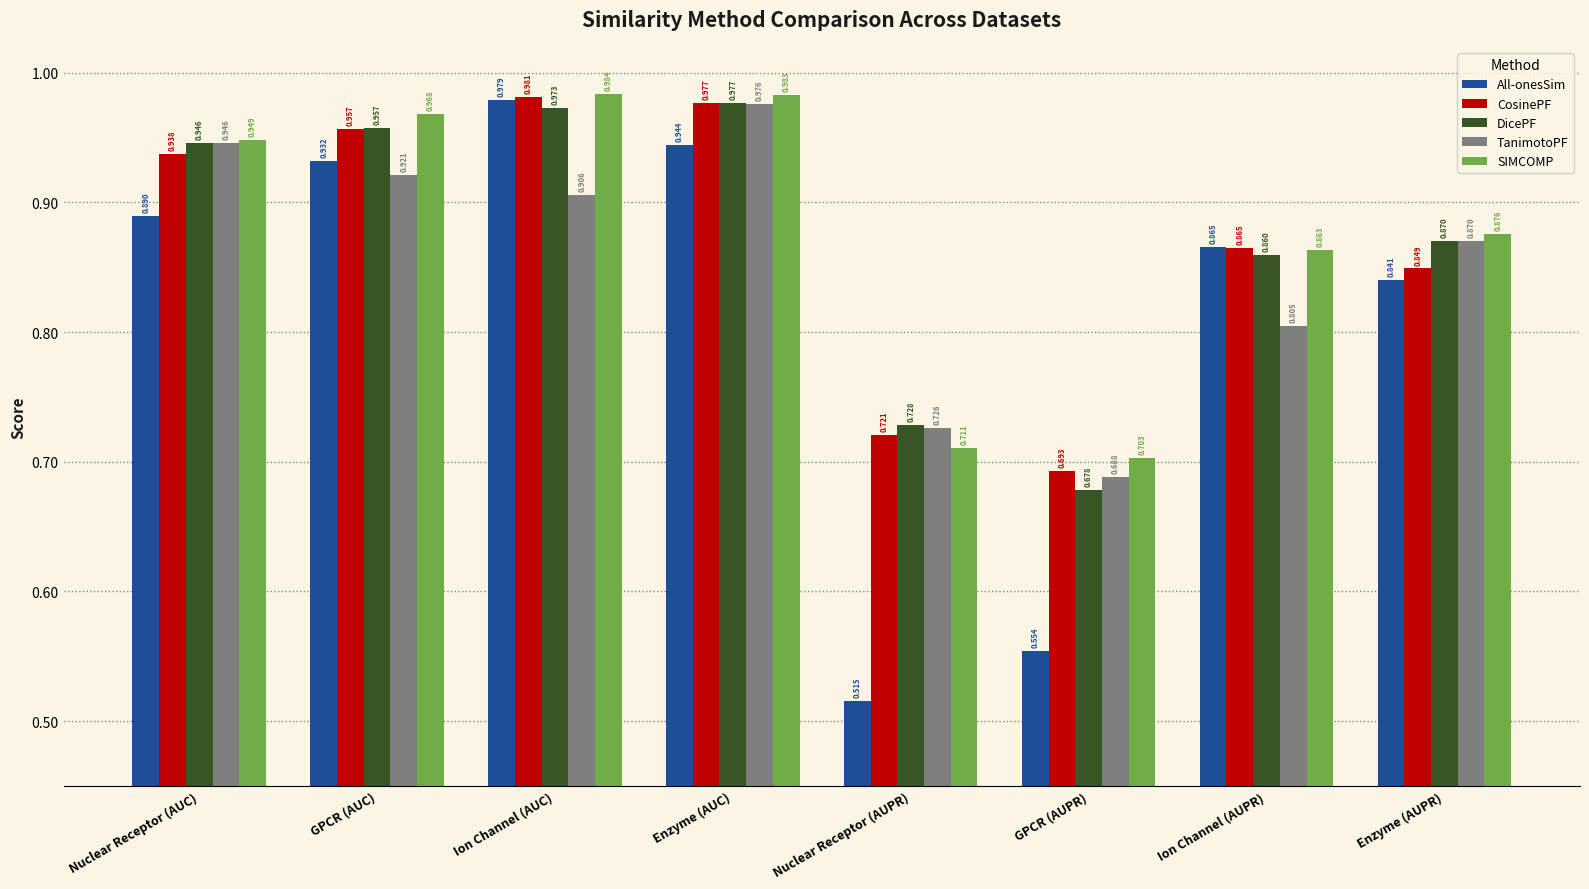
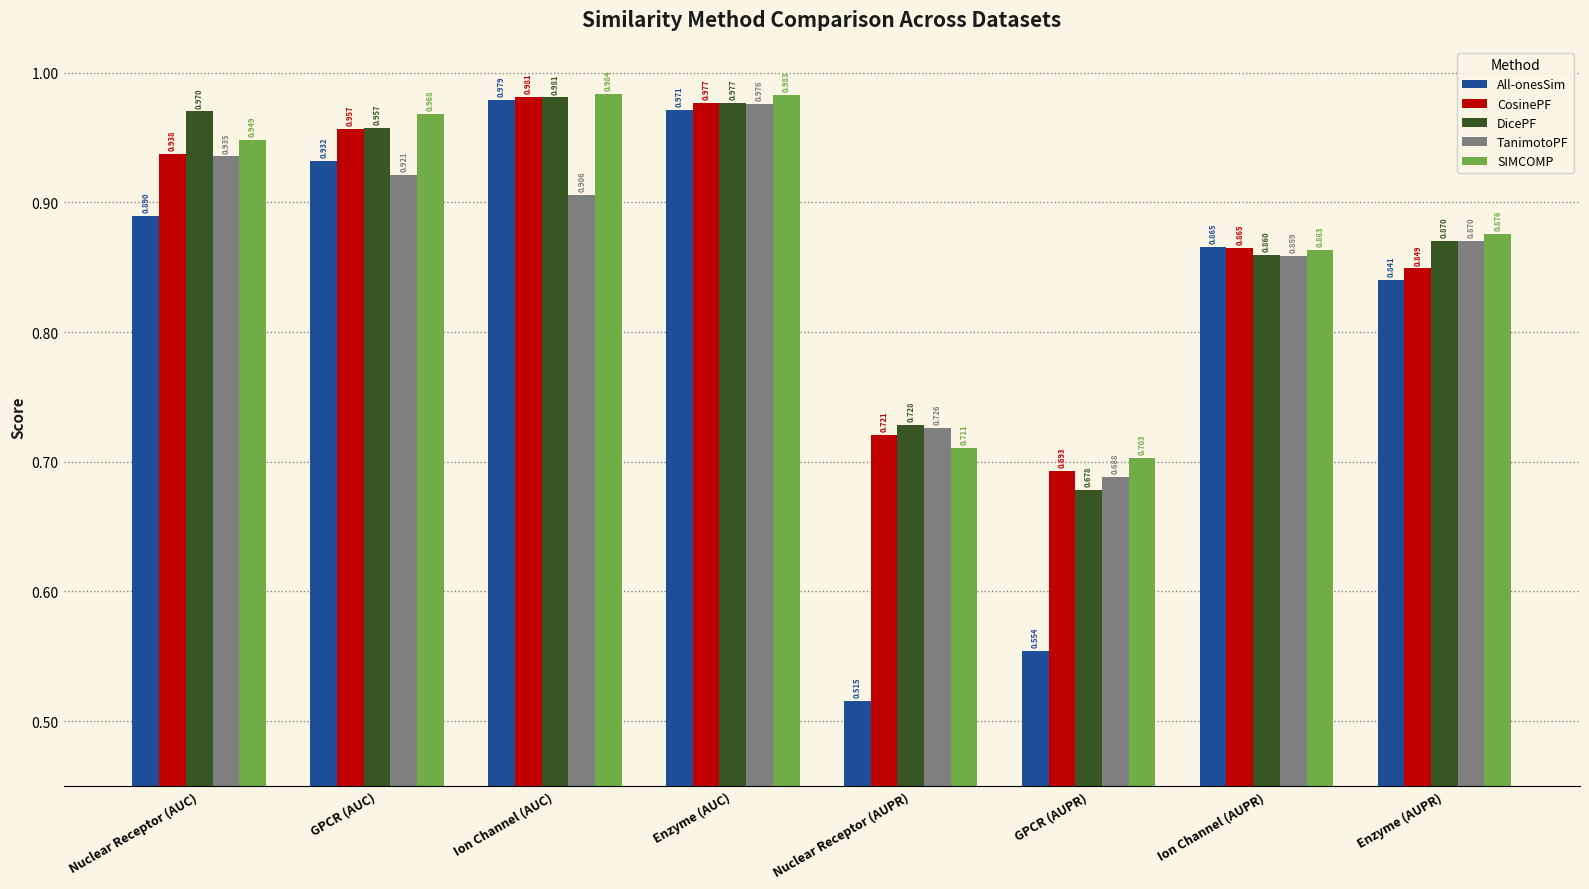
DicePF, Nuclear Receptor (AUC): 0.946 -> 0.970
TanimotoPF, Nuclear Receptor (AUC): 0.946 -> 0.935
DicePF, Ion Channel (AUC): 0.973 -> 0.981
All-onesSim, Enzyme (AUC): 0.944 -> 0.971
TanimotoPF, Ion Channel (AUPR): 0.805 -> 0.859
